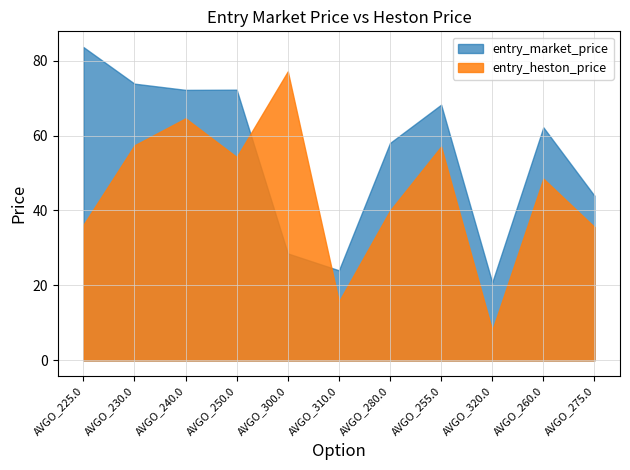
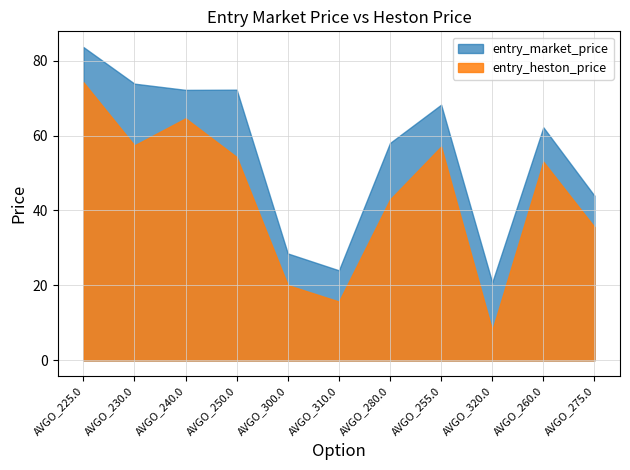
entry_heston_price, AVGO_225.0: 36 -> 74
entry_heston_price, AVGO_300.0: 77 -> 20
entry_heston_price, AVGO_280.0: 40 -> 43
entry_heston_price, AVGO_260.0: 49 -> 53
